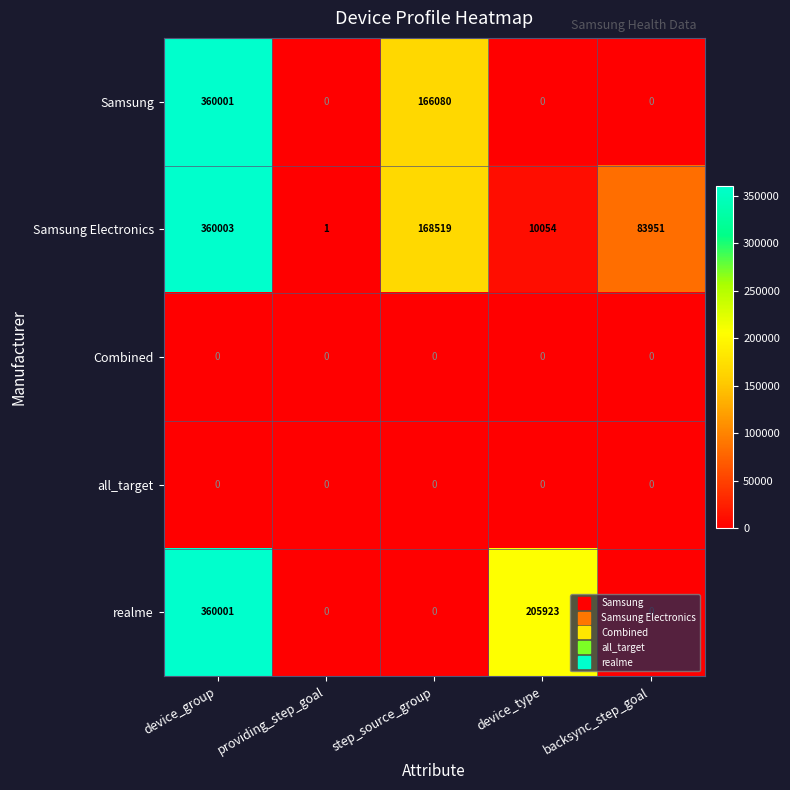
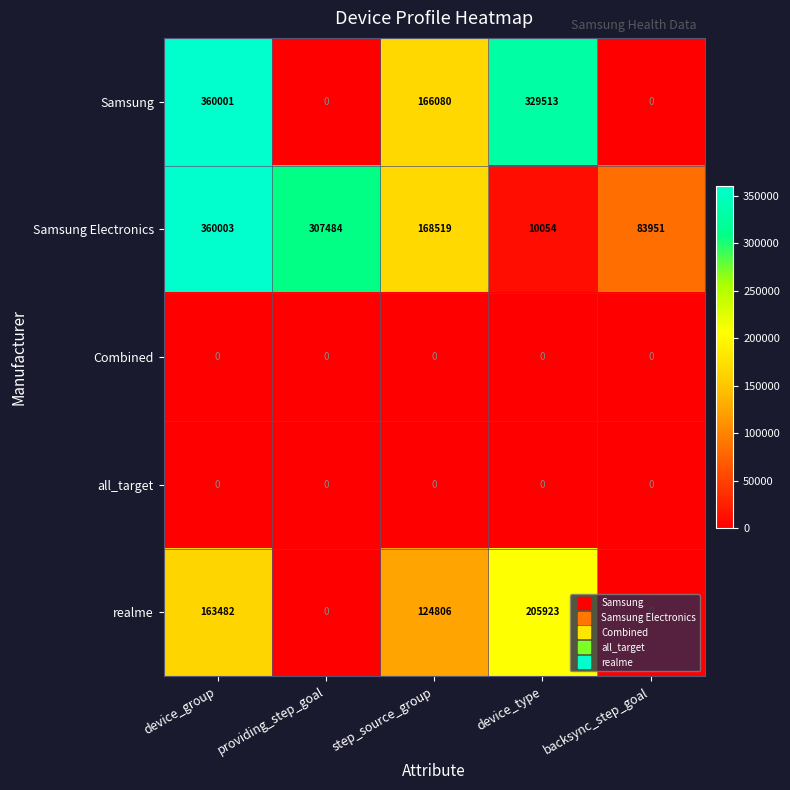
Samsung, device_type: 0 -> 329513
Samsung Electronics, providing_step_goal: 1 -> 307484
realme, device_group: 360001 -> 163482
realme, step_source_group: 0 -> 124806
